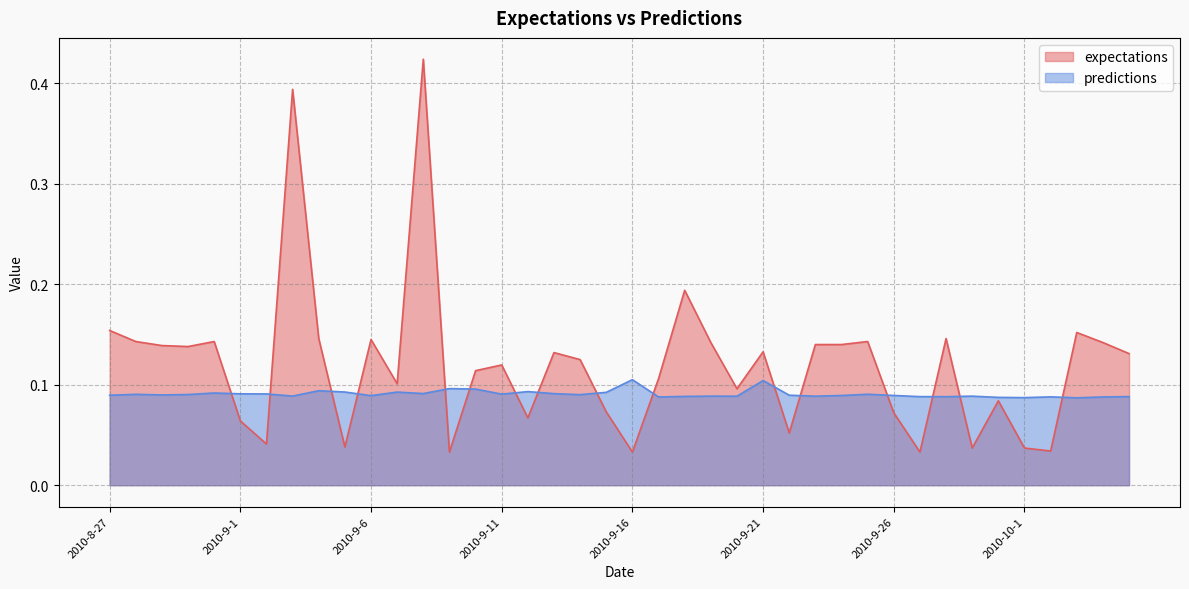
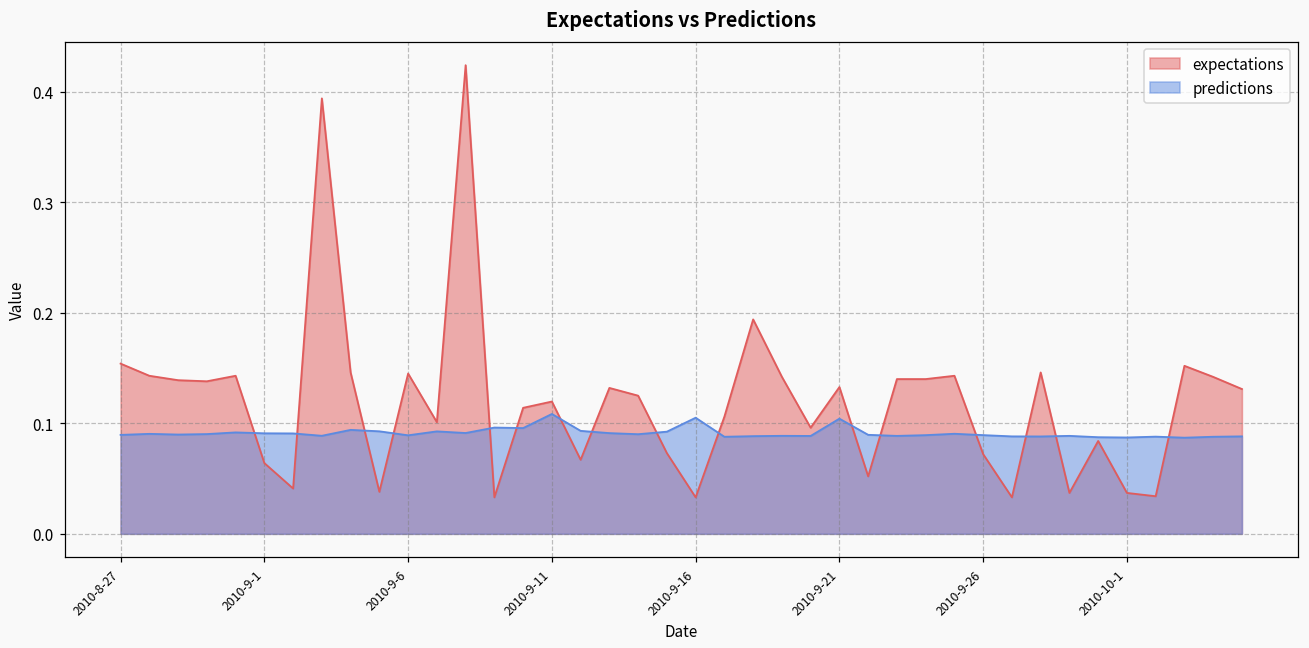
predictions, 2010-9-11: 0.091 -> 0.108
